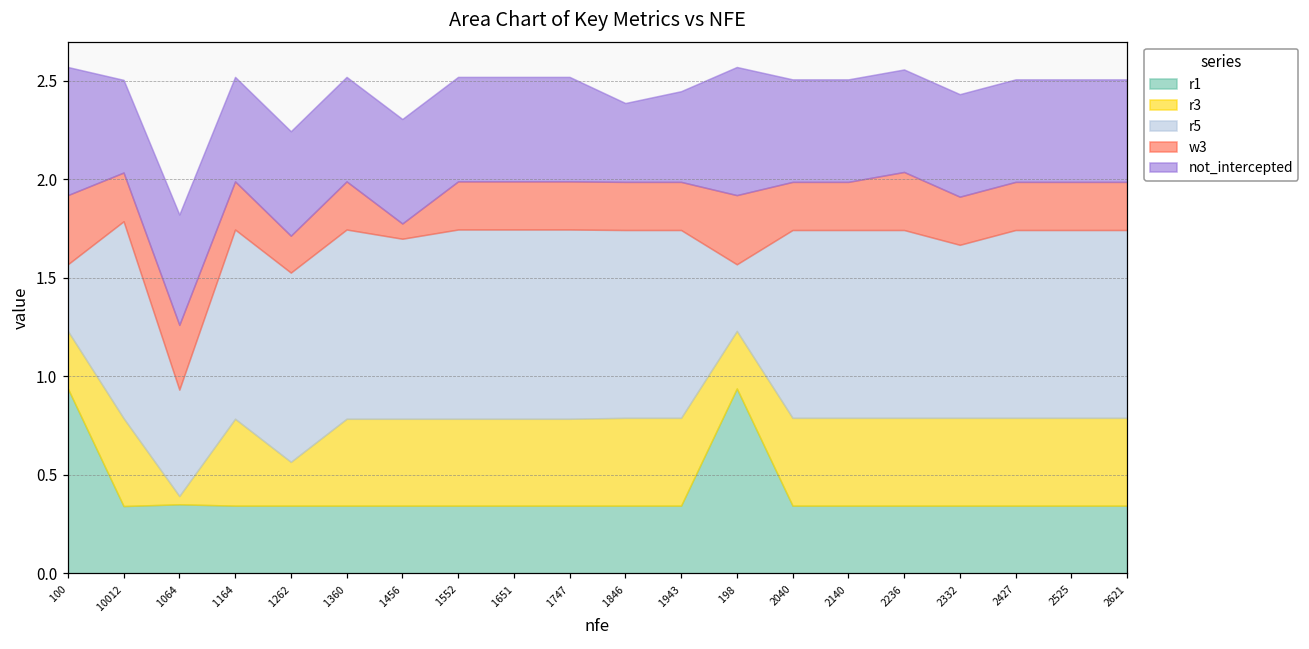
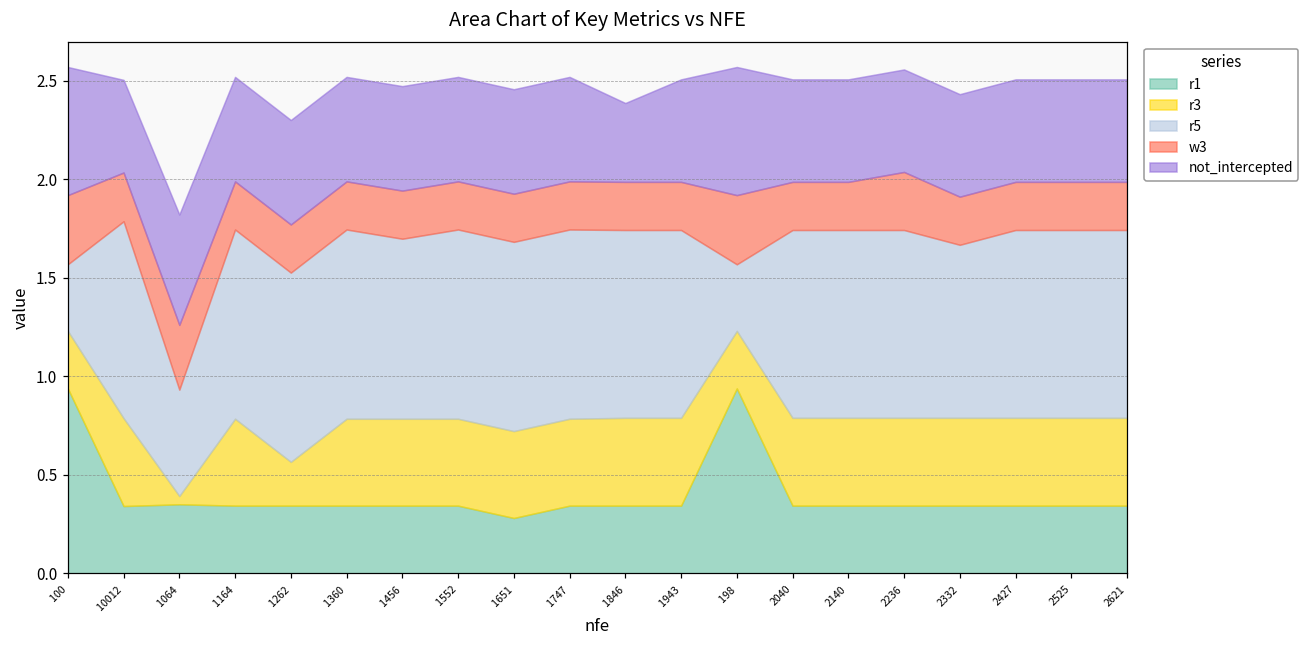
w3, 1262: 0.19 -> 0.24
w3, 1456: 0.08 -> 0.24
r1, 1651: 0.34 -> 0.28
not_intercepted, 1943: 0.46 -> 0.52
